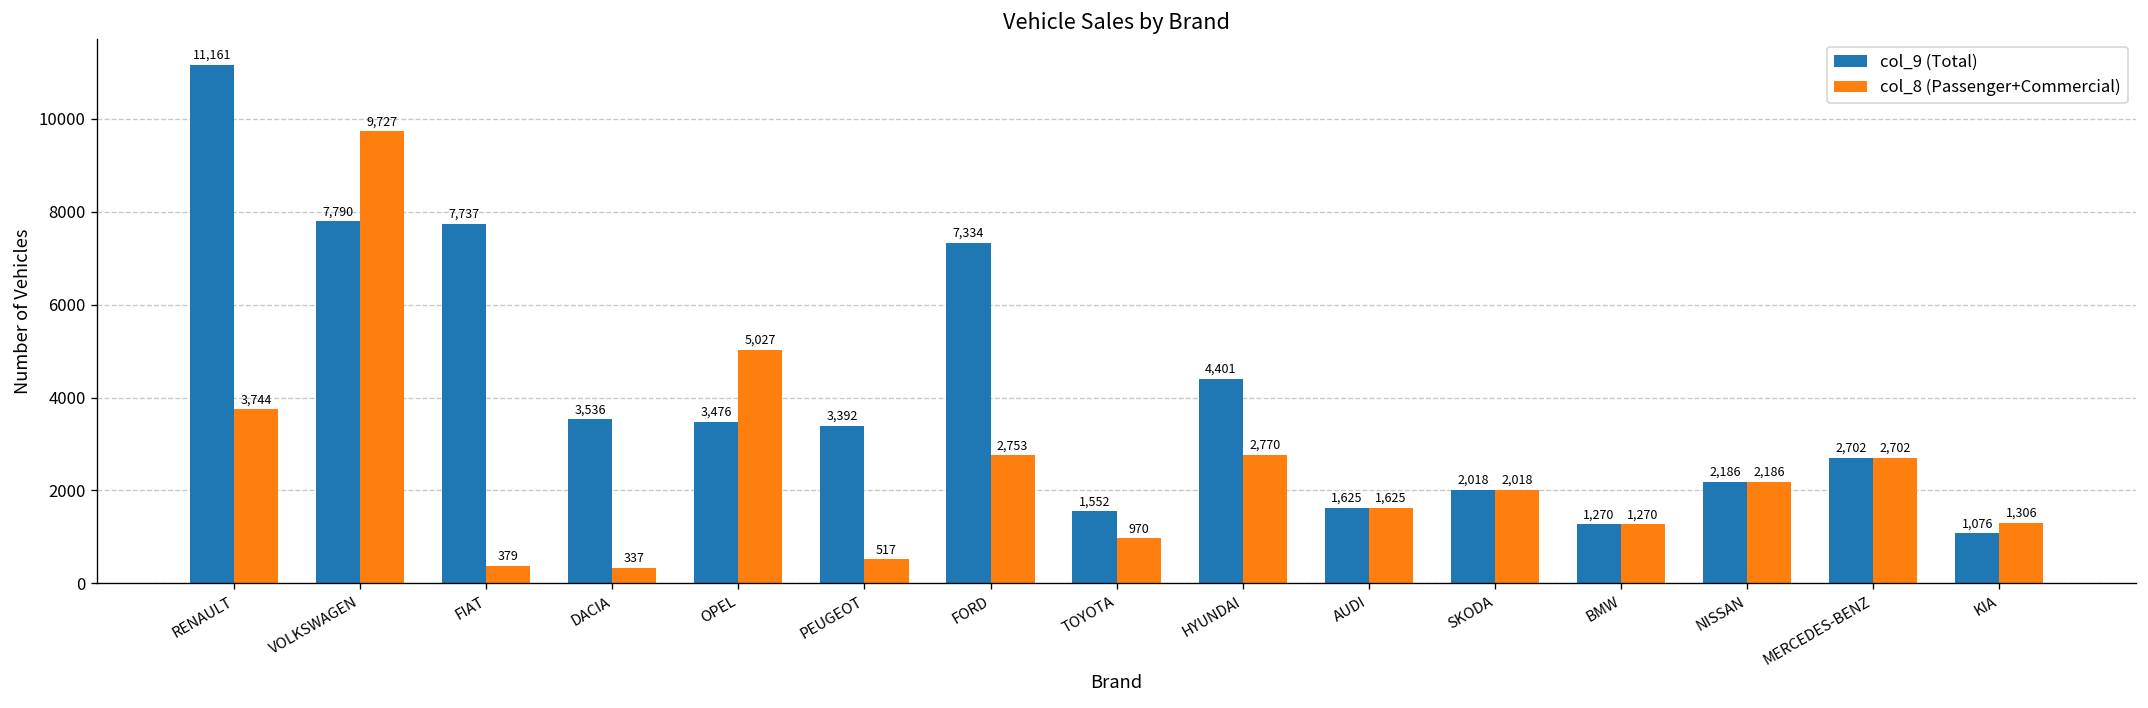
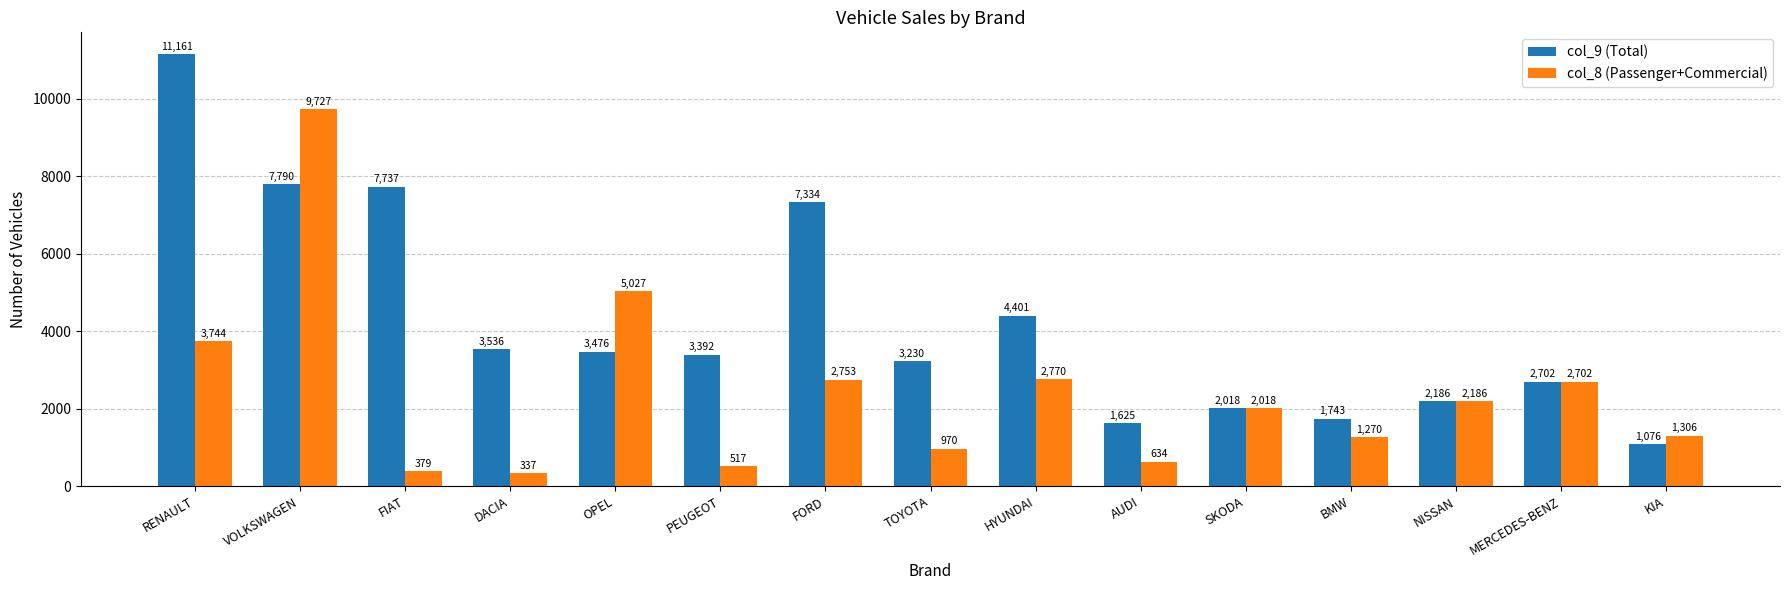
col_9 (Total), TOYOTA: 1,552 -> 3,230
col_8 (Passenger+Commercial), AUDI: 1,625 -> 634
col_9 (Total), BMW: 1,270 -> 1,743
